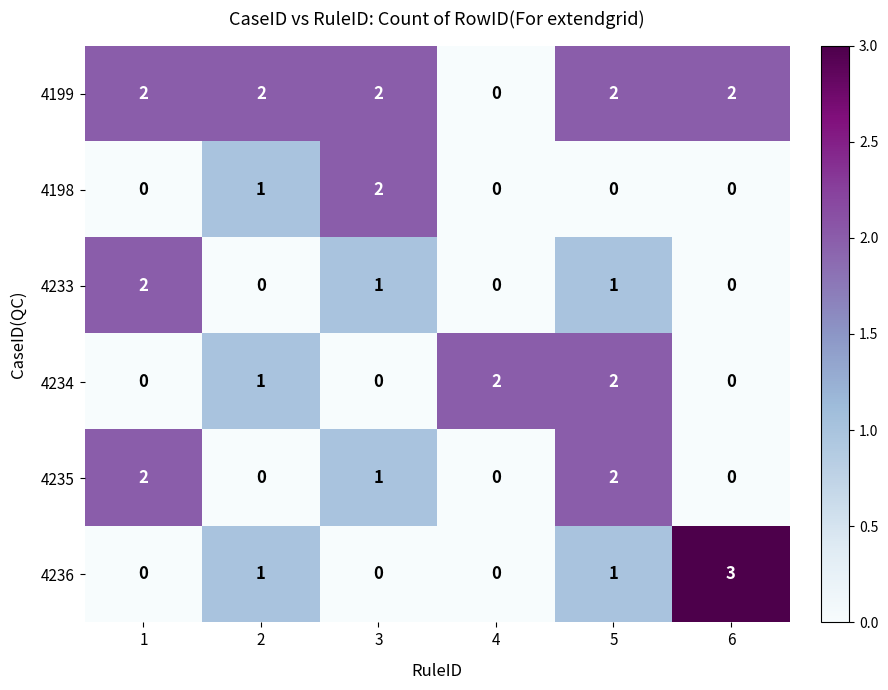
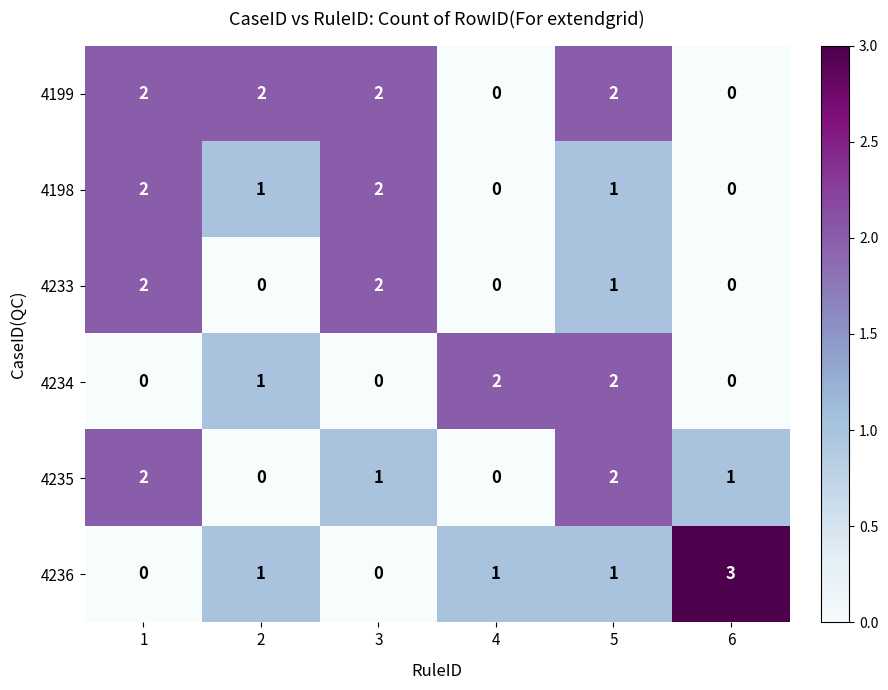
4199, 6: 2 -> 0
4198, 1: 0 -> 2
4198, 5: 0 -> 1
4233, 3: 1 -> 2
4235, 6: 0 -> 1
4236, 4: 0 -> 1
